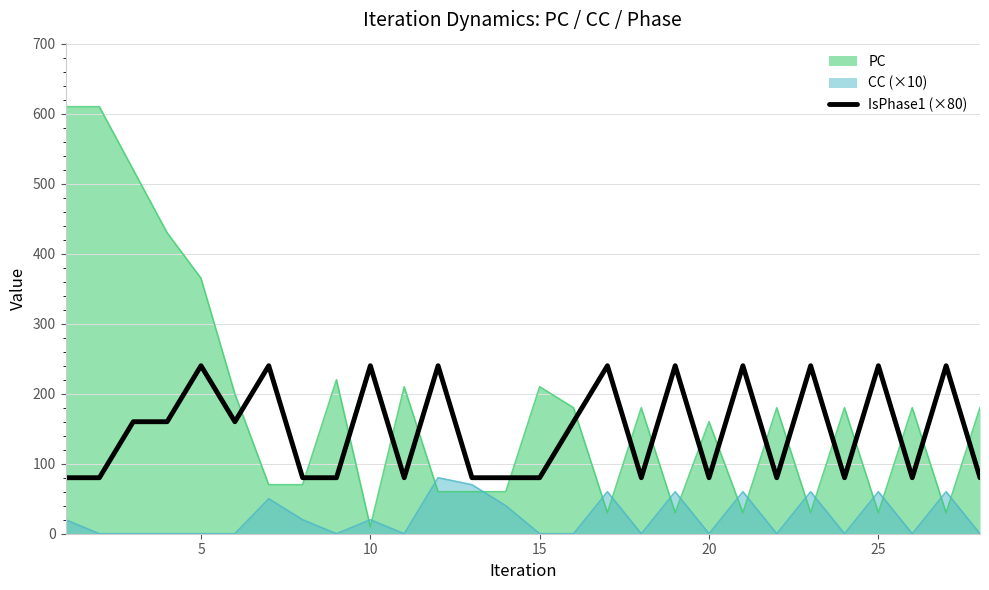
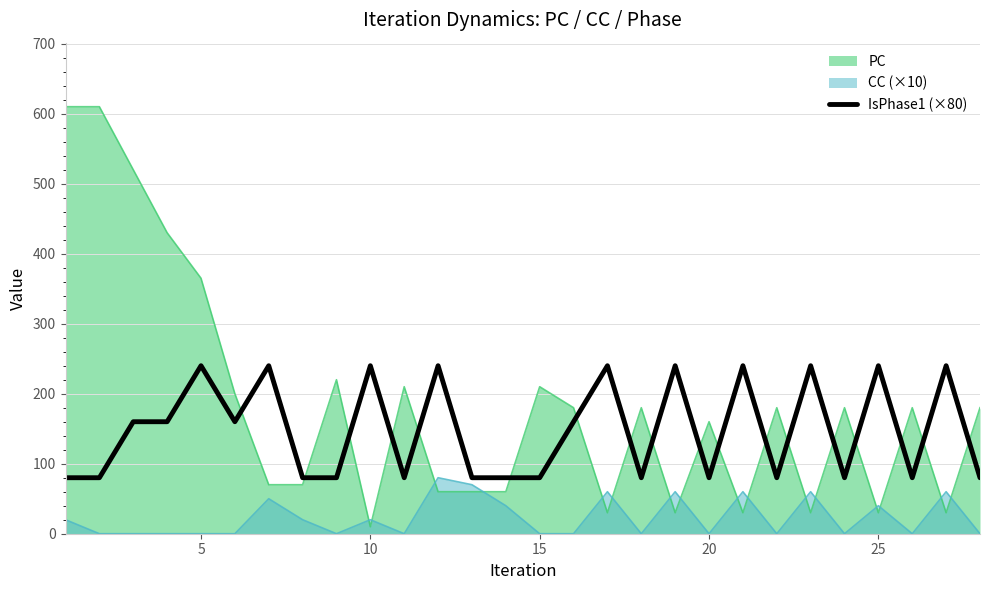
CC (×10), 25: 60 -> 40
